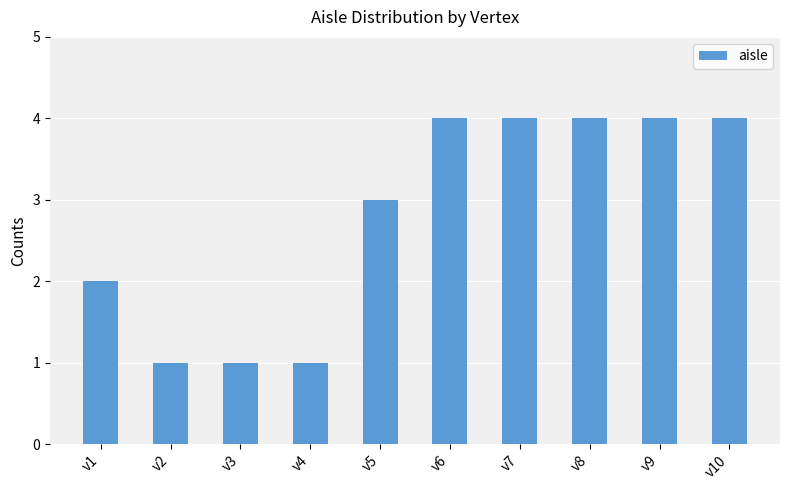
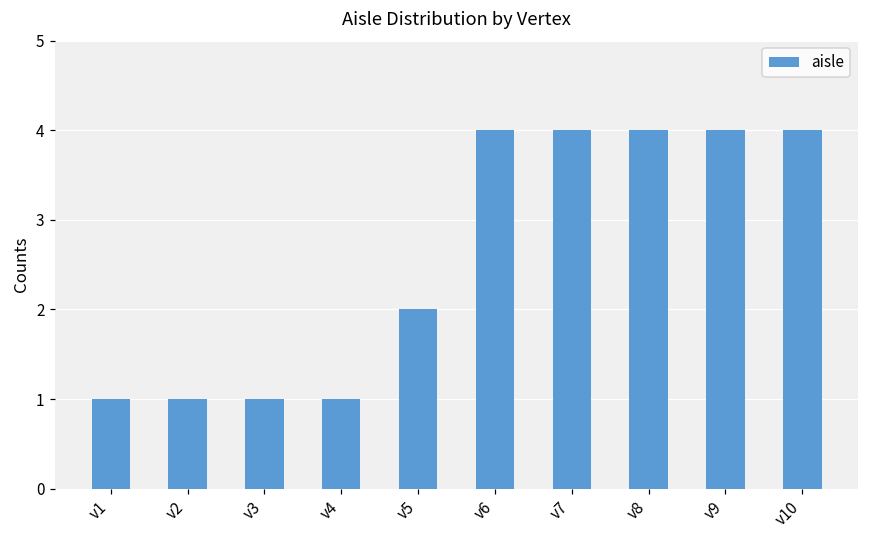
v1: 2 -> 1
v5: 3 -> 2
